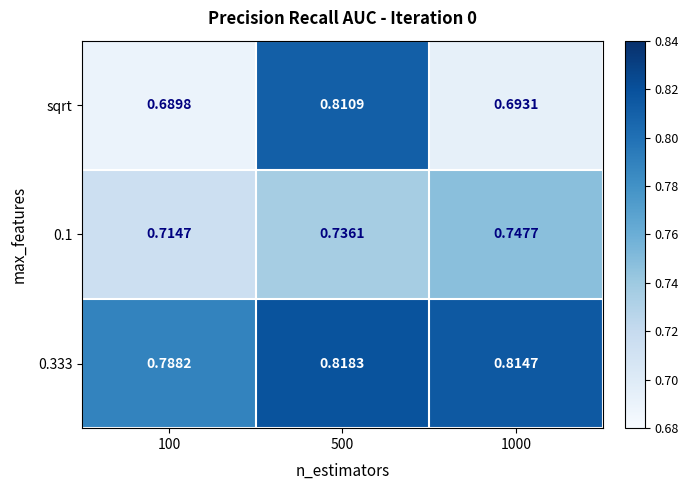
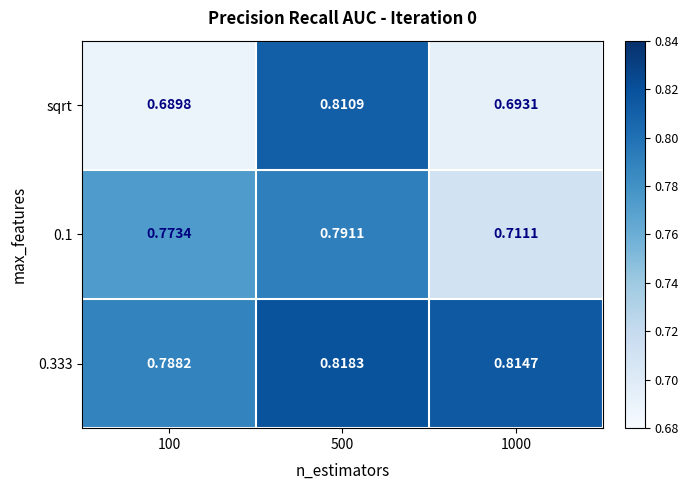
0.1, 100: 0.7147 -> 0.7734
0.1, 500: 0.7361 -> 0.7911
0.1, 1000: 0.7477 -> 0.7111
